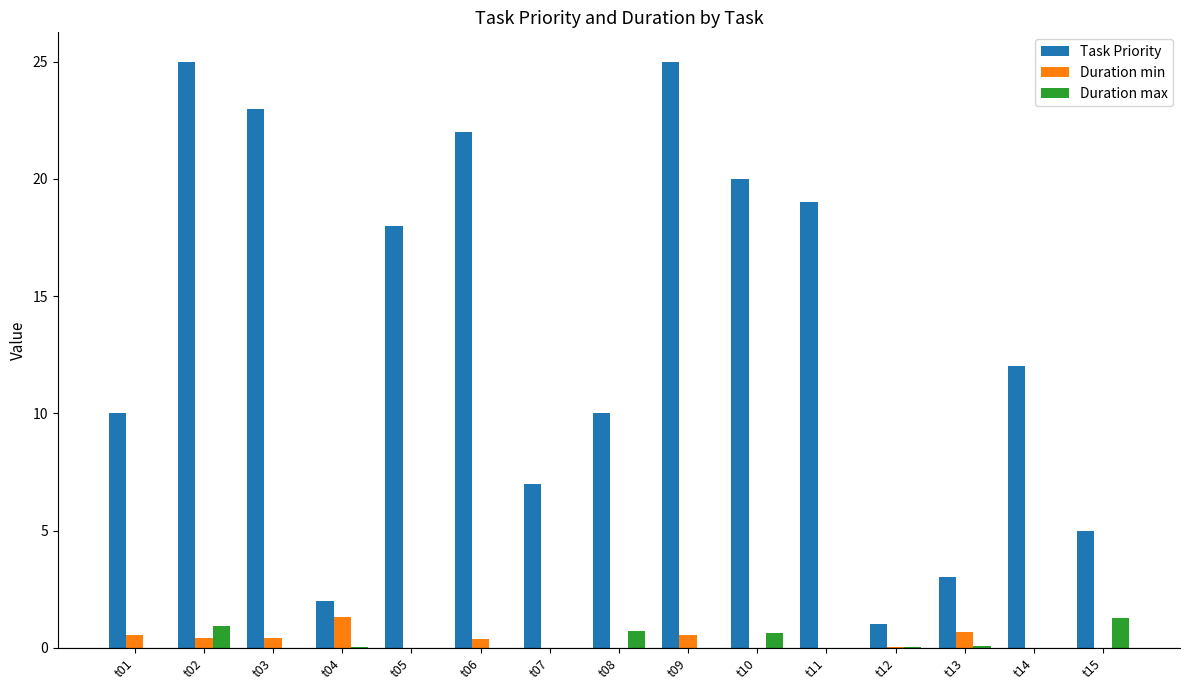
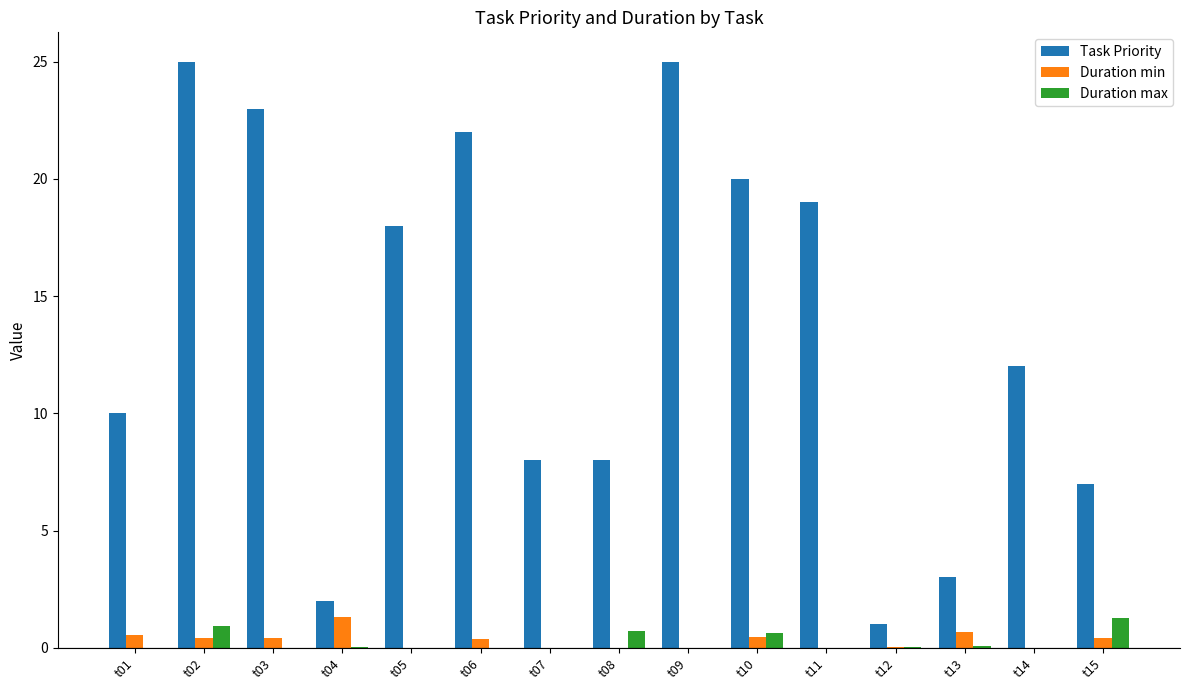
Task Priority, t07: 7 -> 8
Task Priority, t08: 10 -> 8
Duration min, t09: 0.5 -> 0.0
Duration min, t10: 0.0 -> 0.4
Task Priority, t15: 5 -> 7
Duration min, t15: 0.0 -> 0.4
